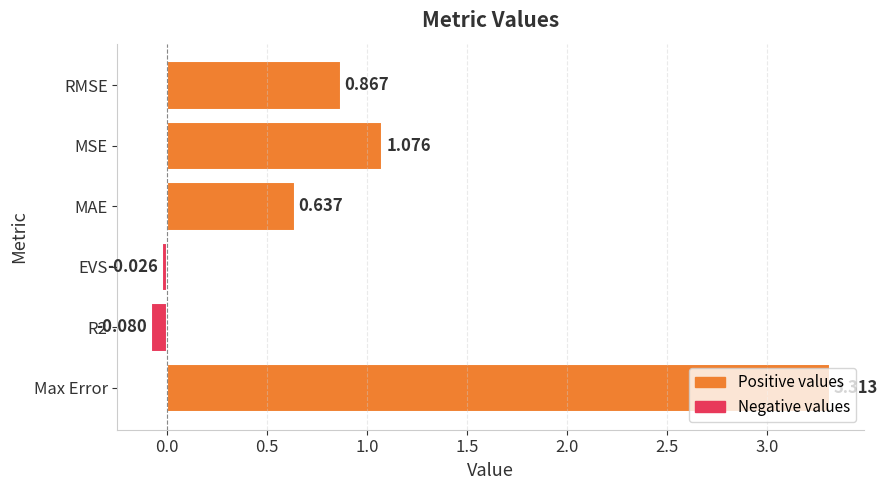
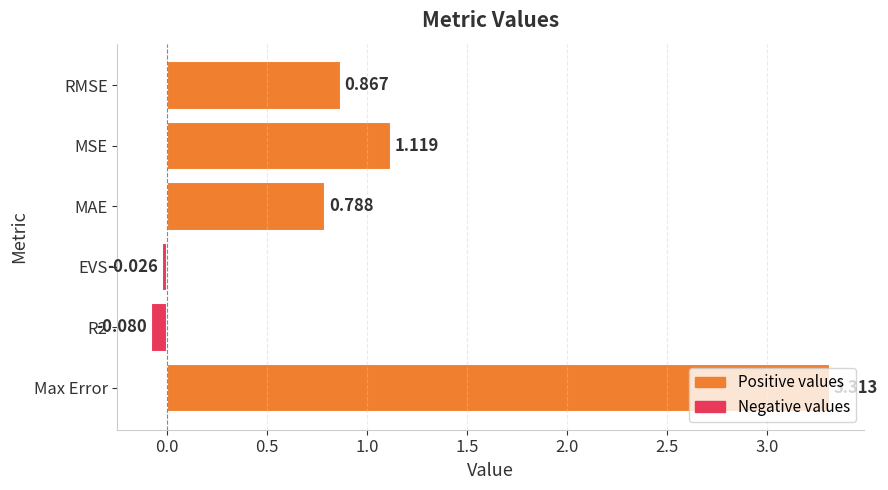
MSE: 1.076 -> 1.119
MAE: 0.637 -> 0.788
